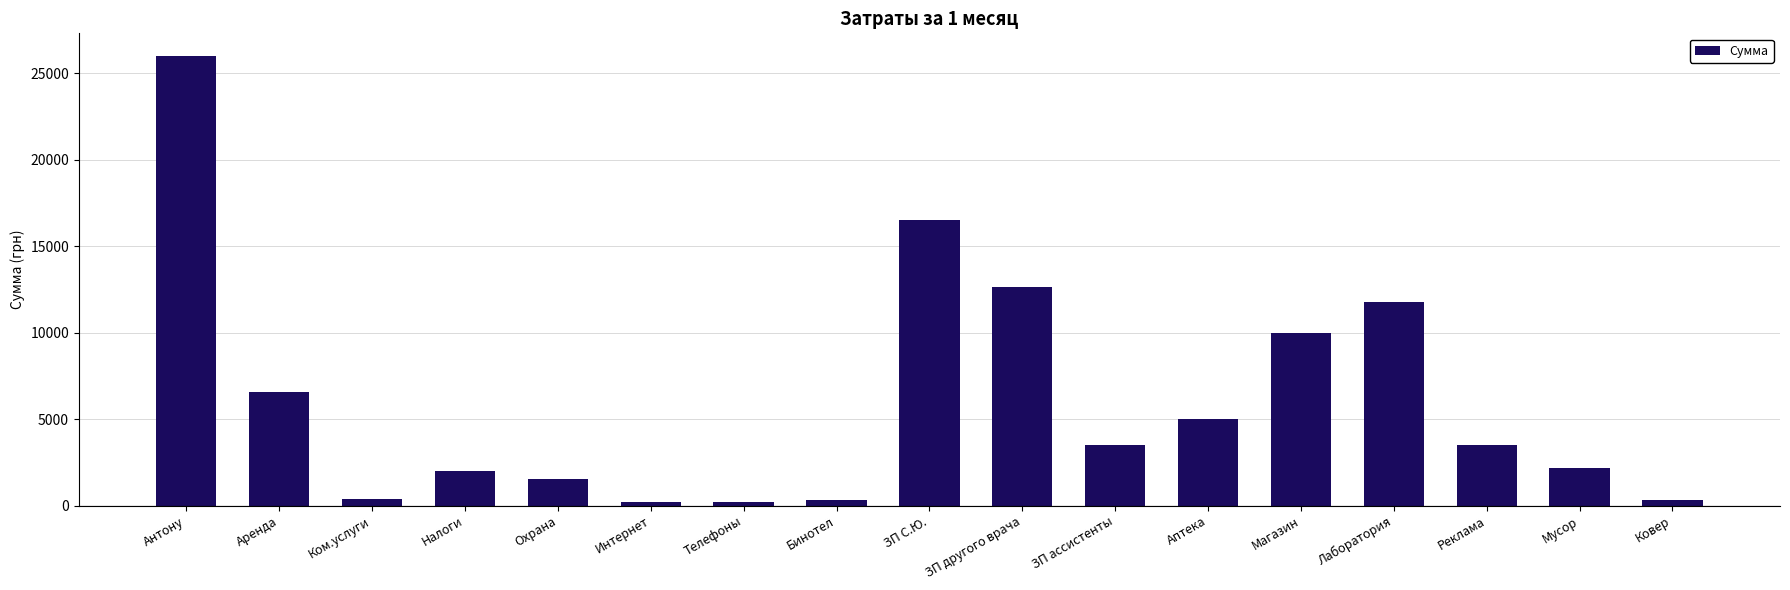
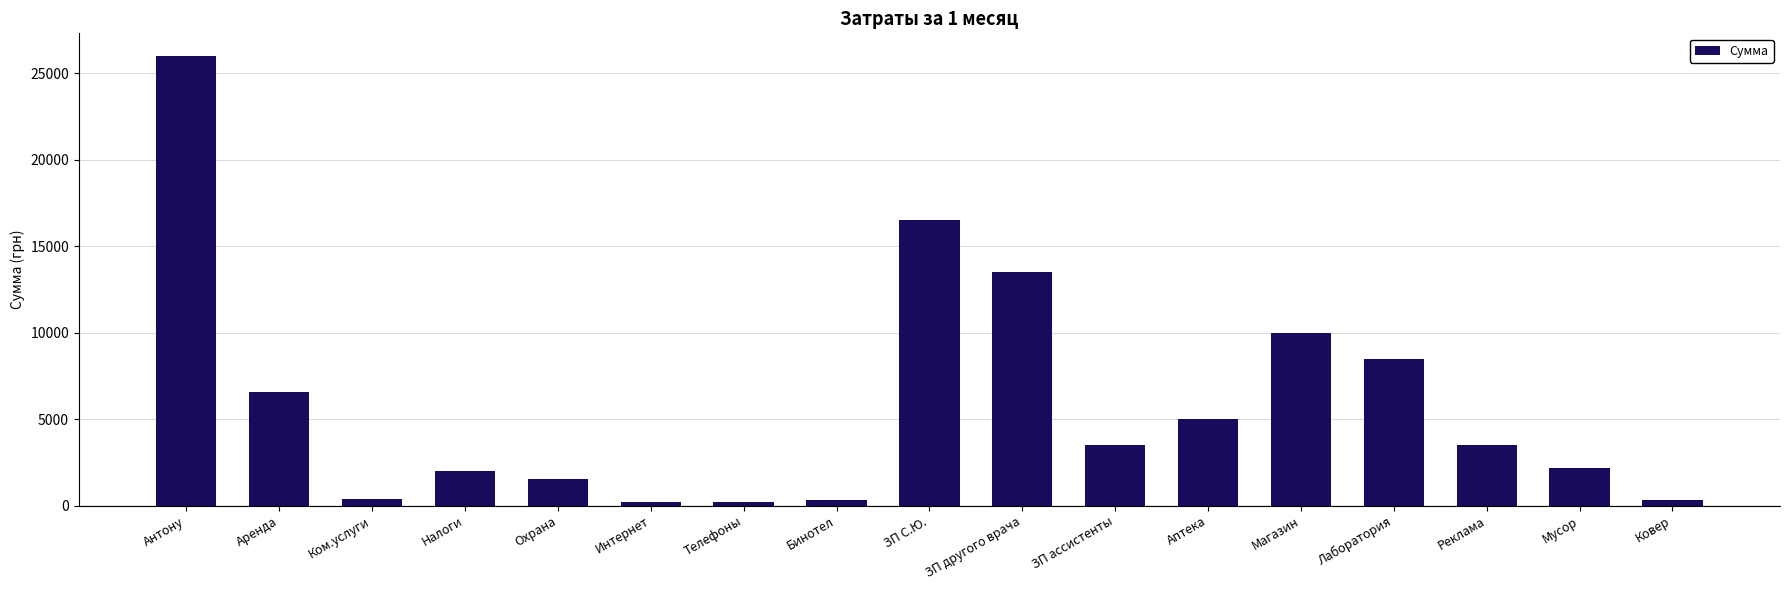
ЗП другого врача: 12700 -> 13500
Лаборатория: 11800 -> 8500
